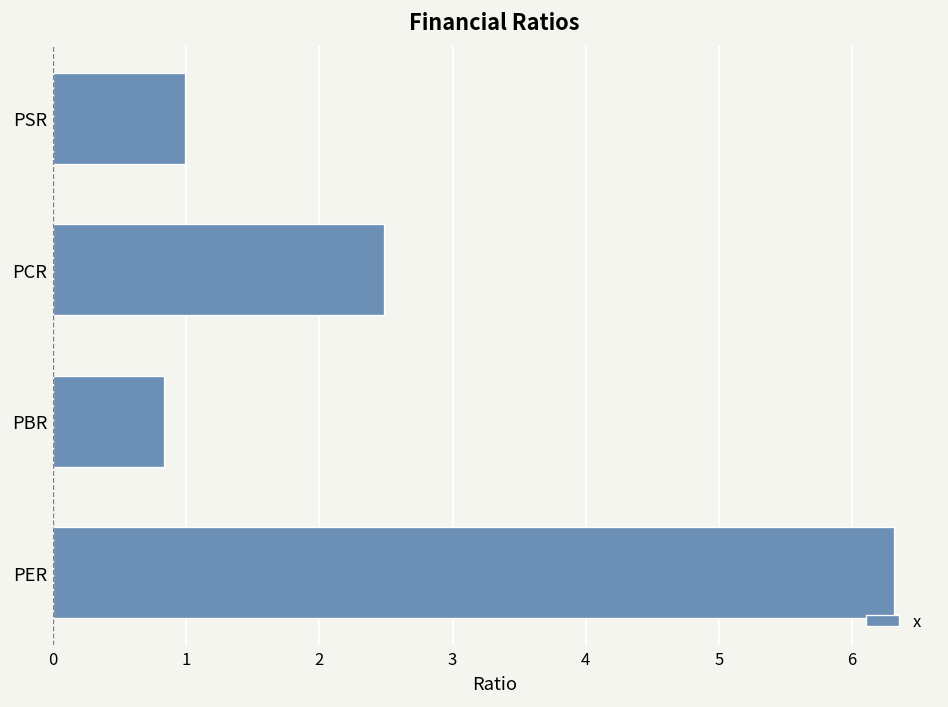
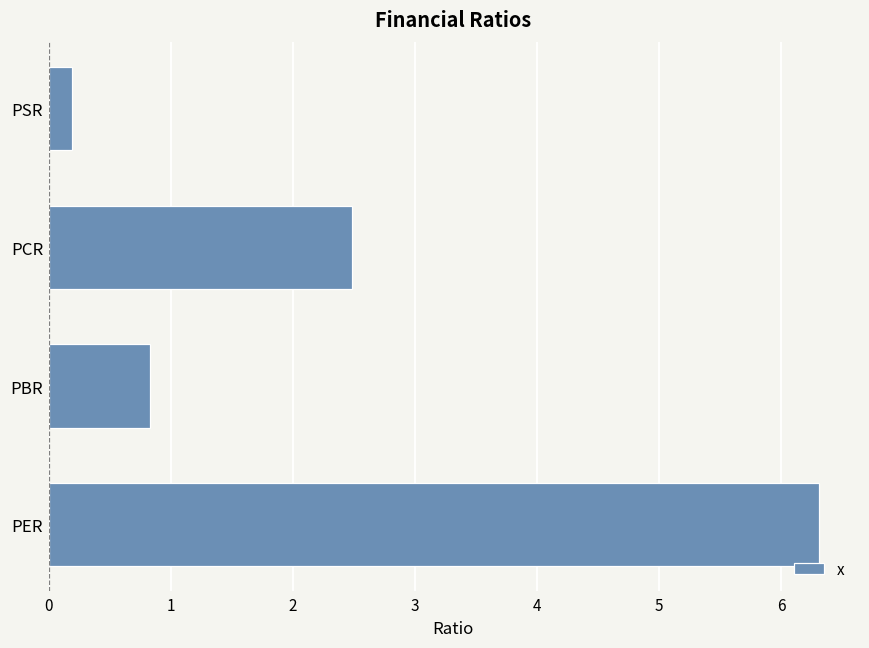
PSR: 0.99 -> 0.19
